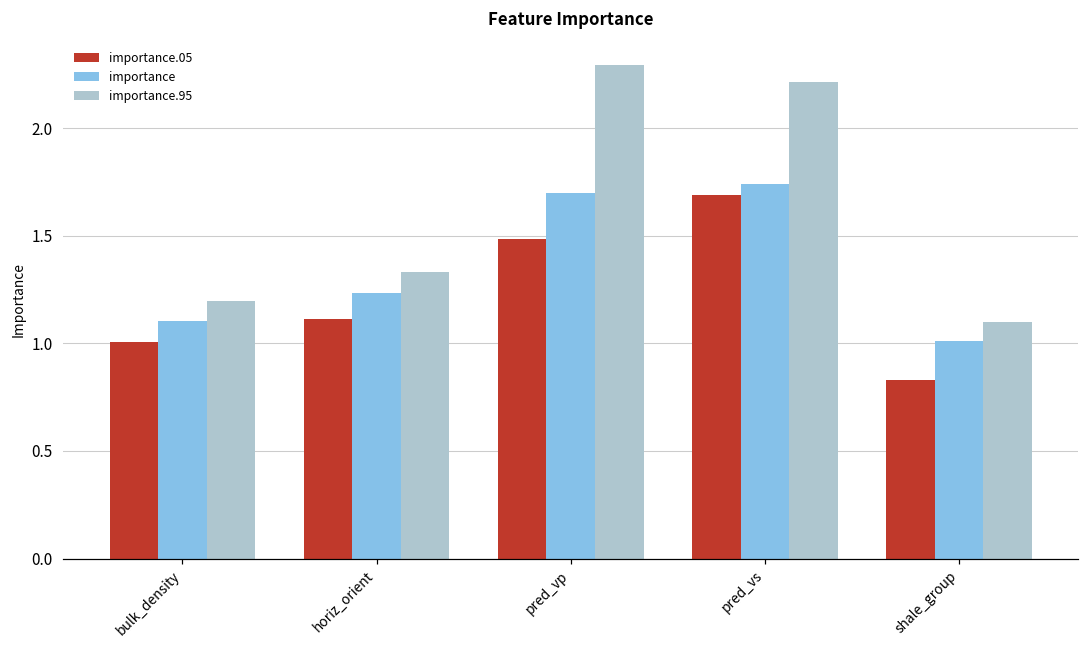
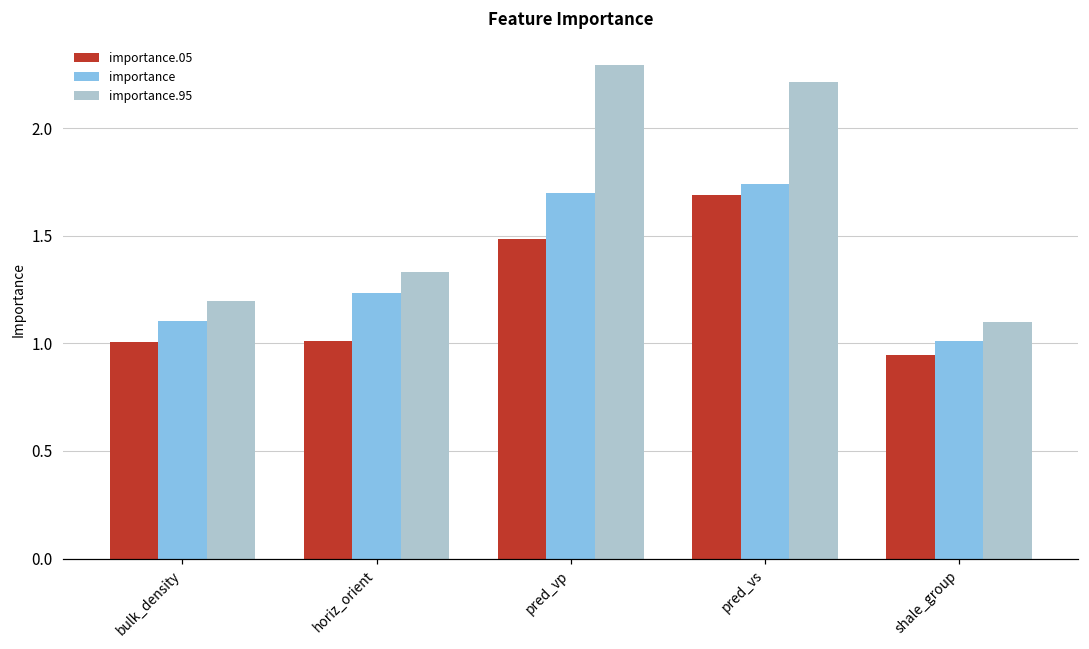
importance.05, horiz_orient: 1.11 -> 1.01
importance.05, shale_group: 0.83 -> 0.95
